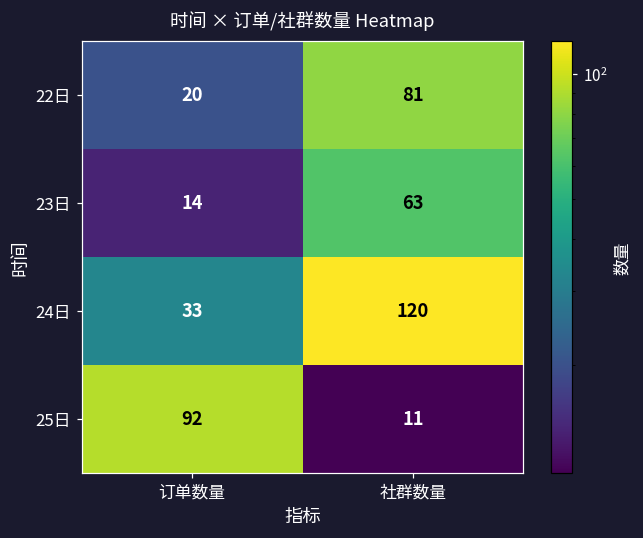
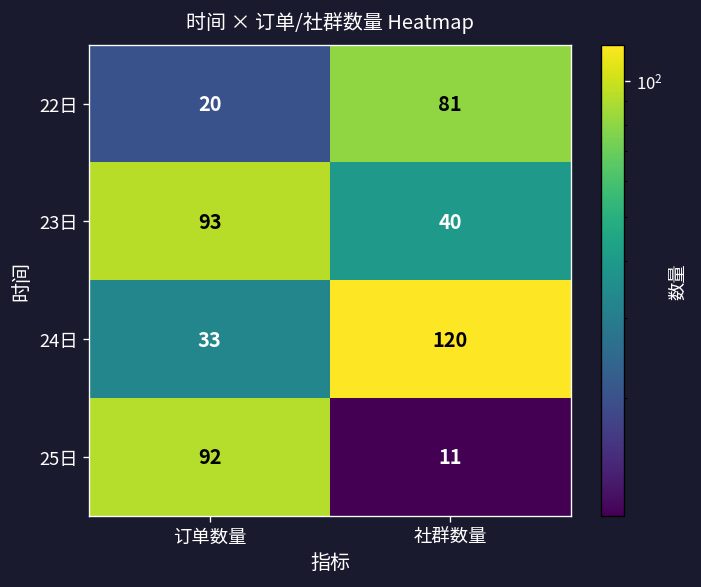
23日, 订单数量: 14 -> 93
23日, 社群数量: 63 -> 40
